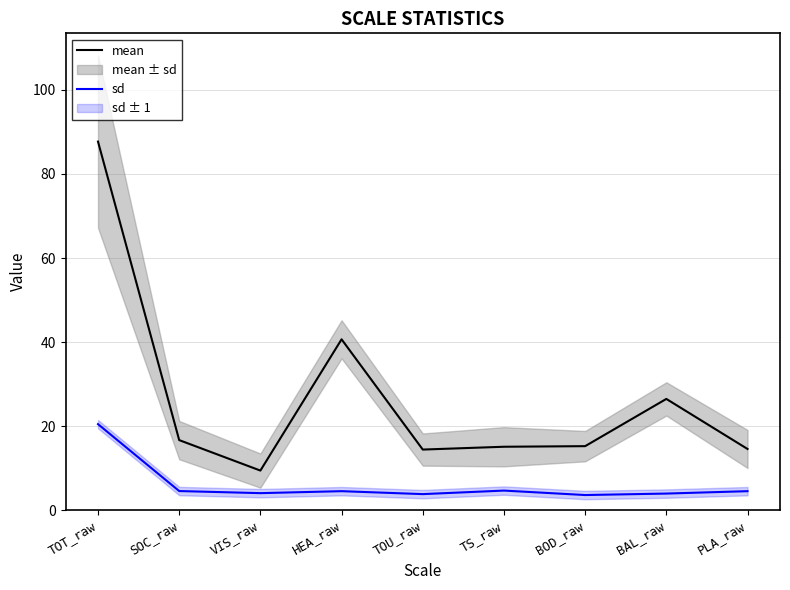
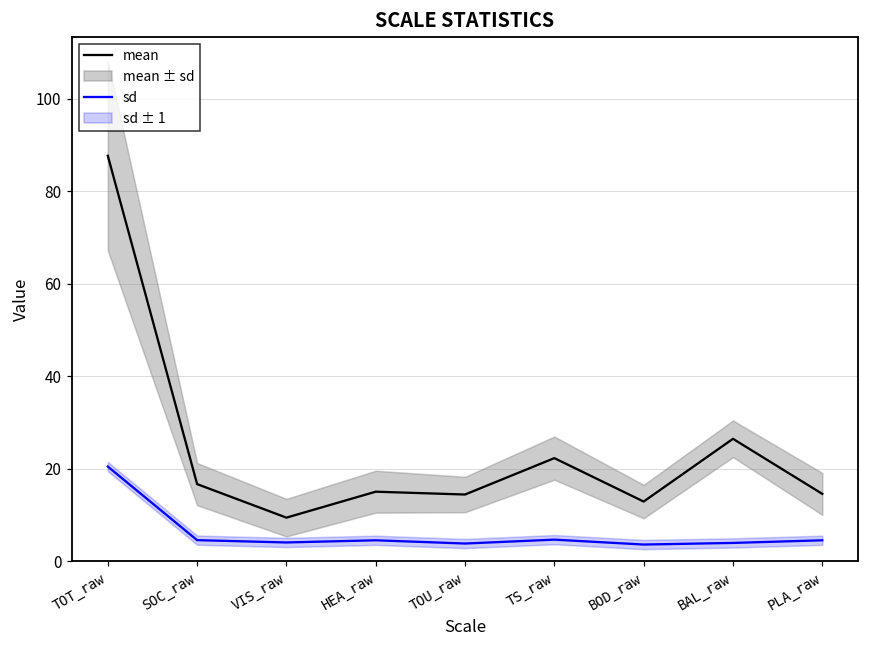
mean, HEA_raw: 41 -> 15
mean, TS_raw: 15 -> 22
mean, BOD_raw: 15 -> 13
